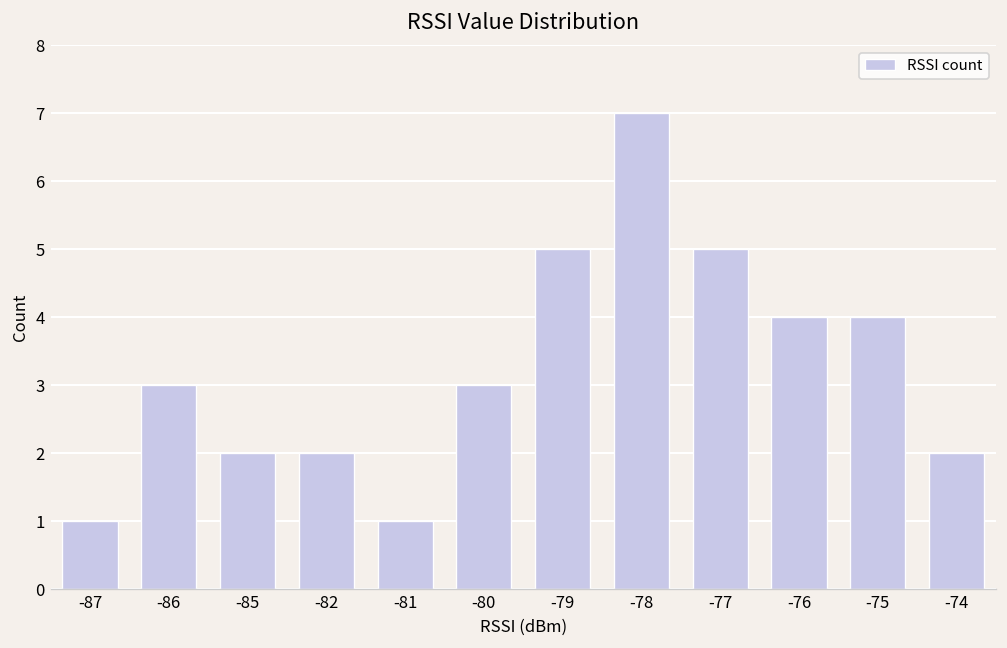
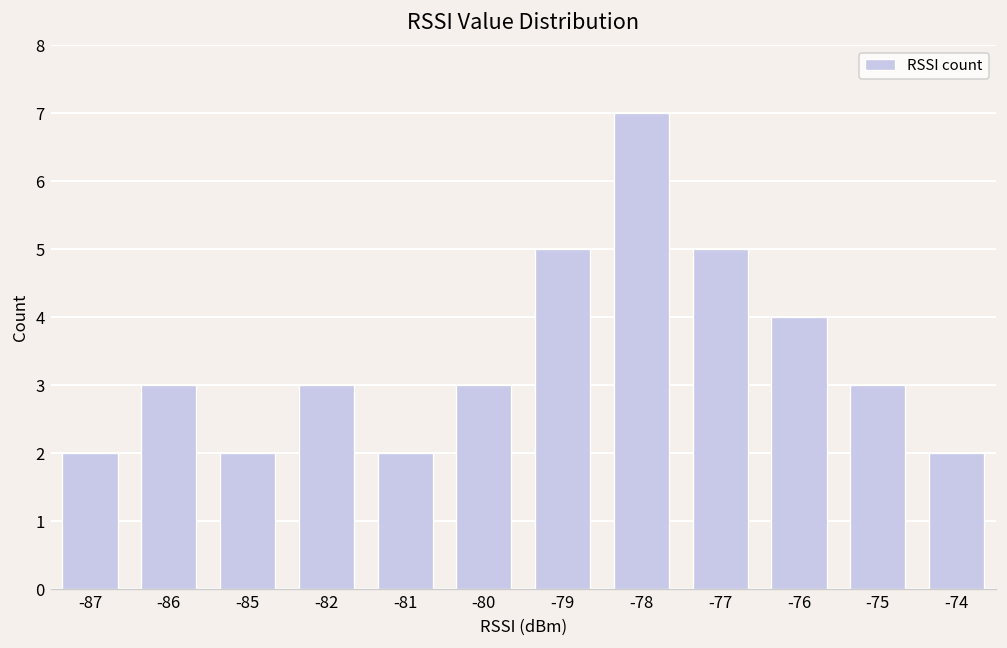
-87: 1 -> 2
-82: 2 -> 3
-81: 1 -> 2
-75: 4 -> 3
